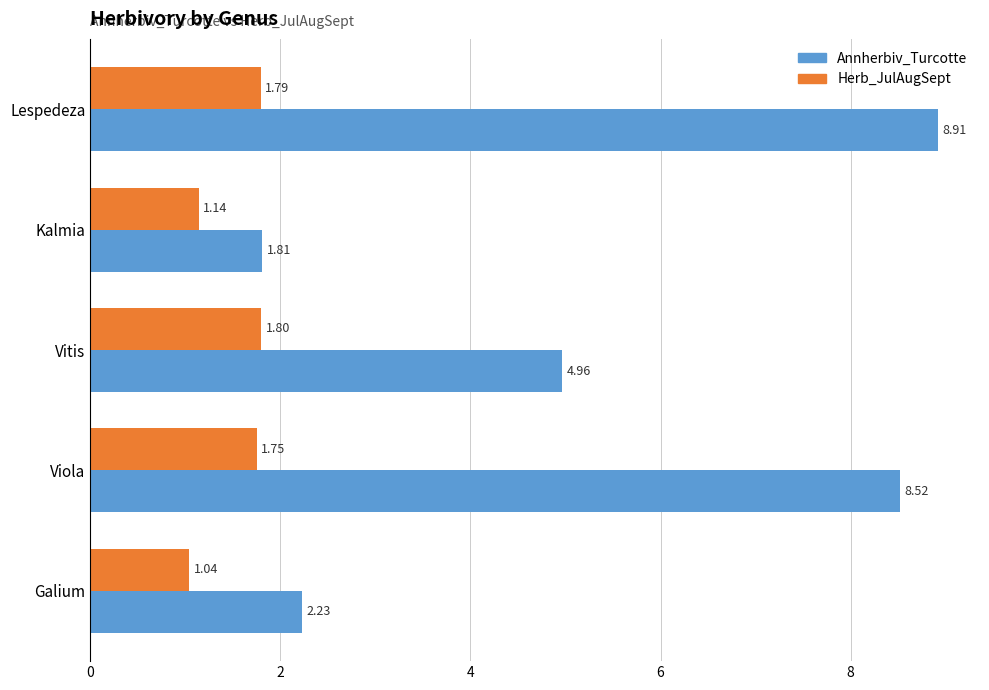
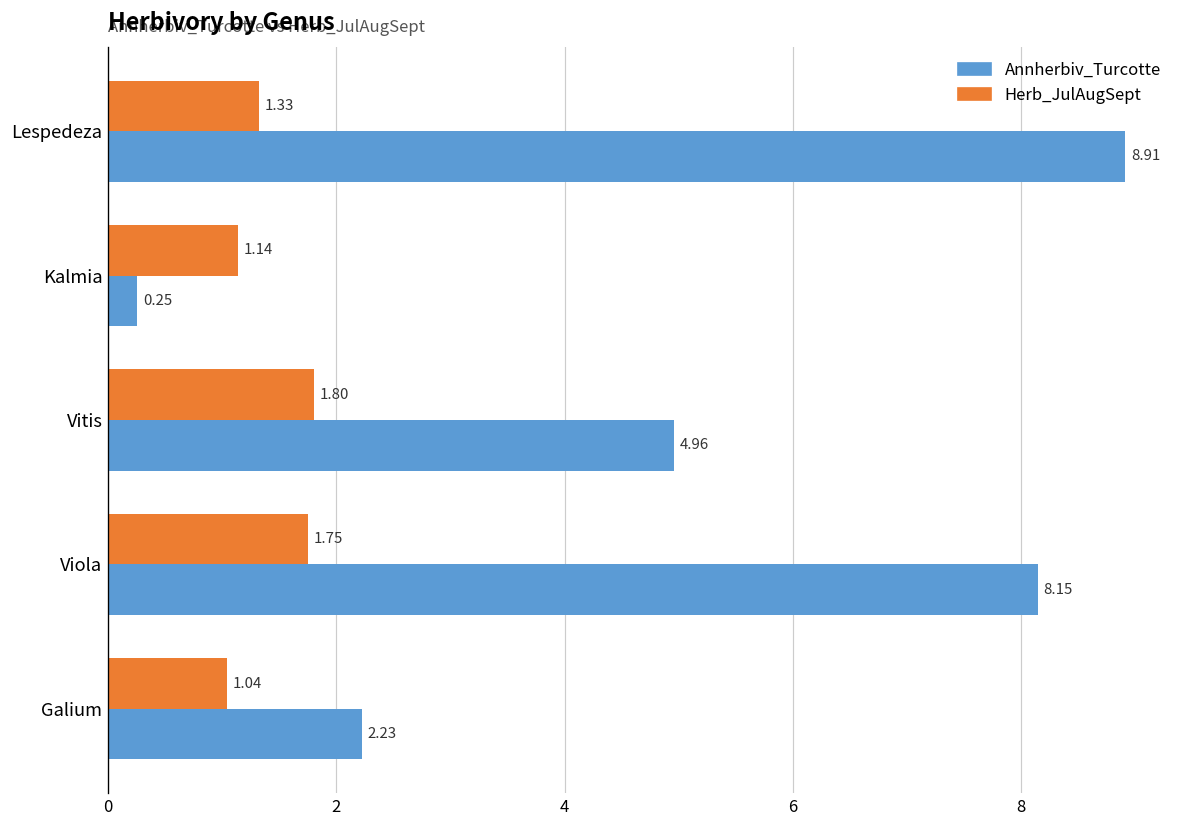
Herb_JulAugSept, Lespedeza: 1.79 -> 1.33
Annherbiv_Turcotte, Kalmia: 1.81 -> 0.25
Annherbiv_Turcotte, Viola: 8.52 -> 8.15
